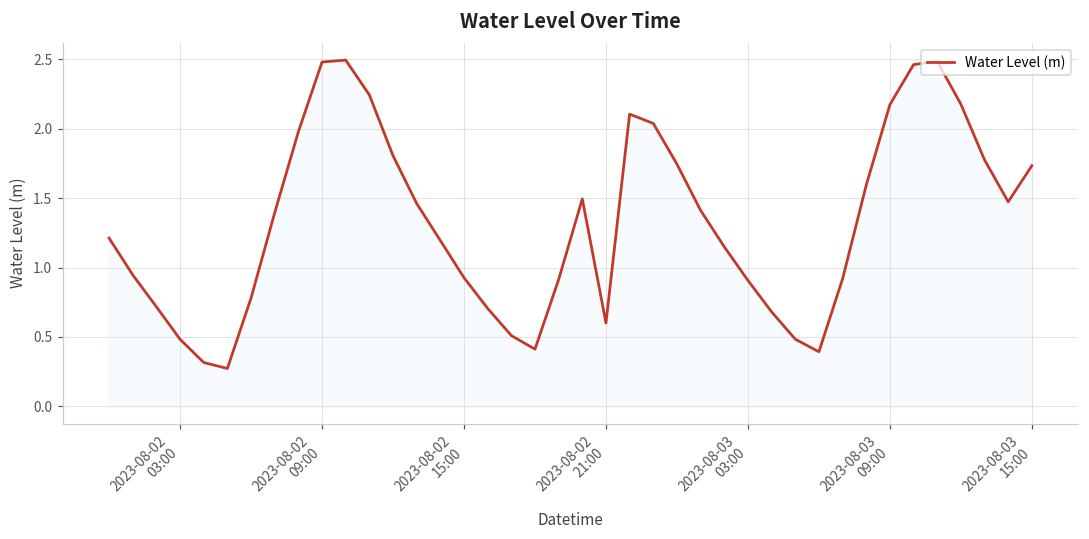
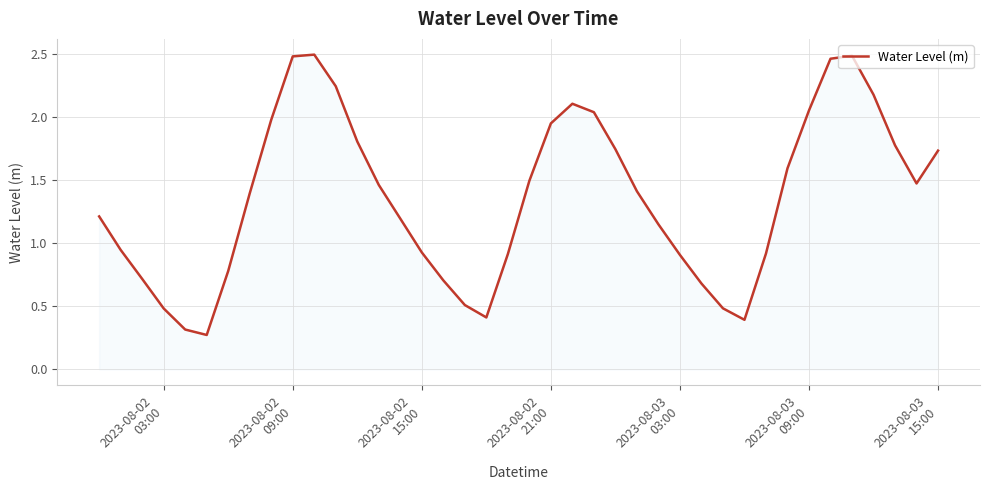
2023-08-02 21:00: 0.60 -> 1.95
2023-08-03 09:00: 2.17 -> 2.05
